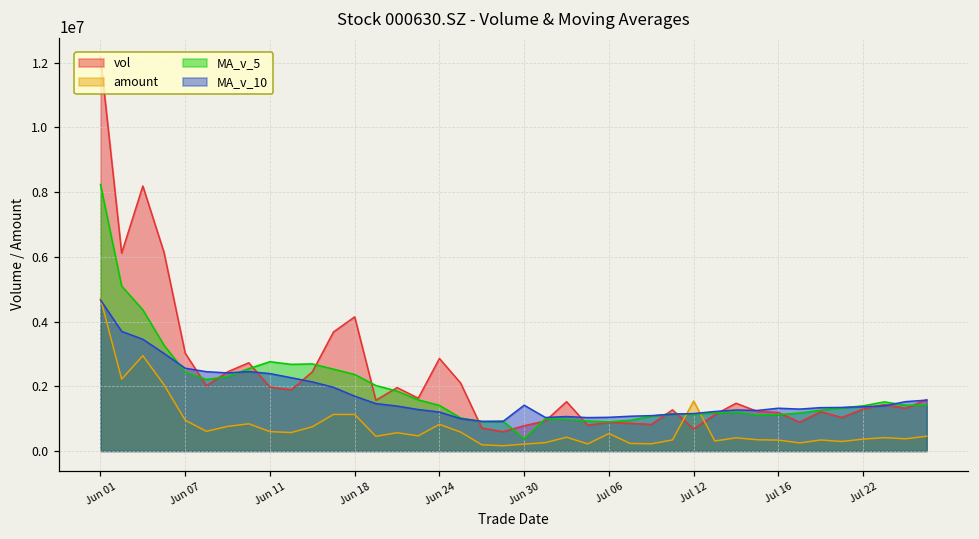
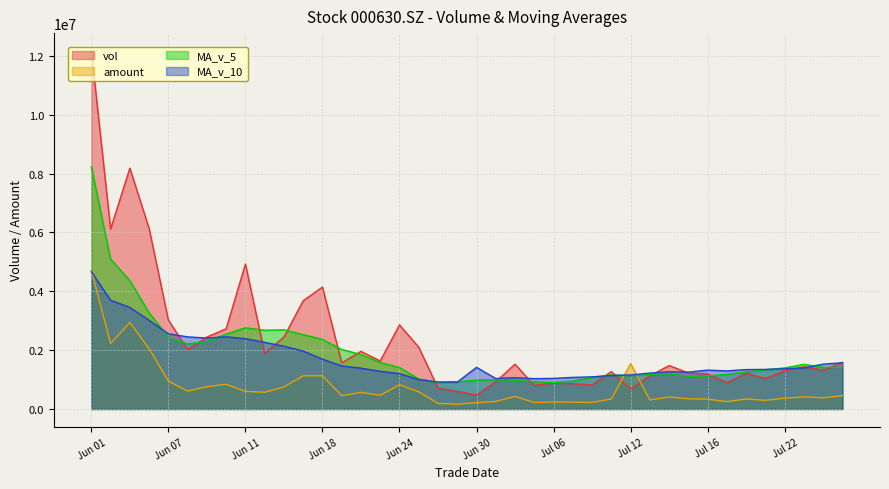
vol, Jun 11: 2000000 -> 4900000
vol, Jun 30: 800000 -> 500000
MA_v_5, Jun 30: 400000 -> 1000000
amount, Jul 06: 500000 -> 200000
